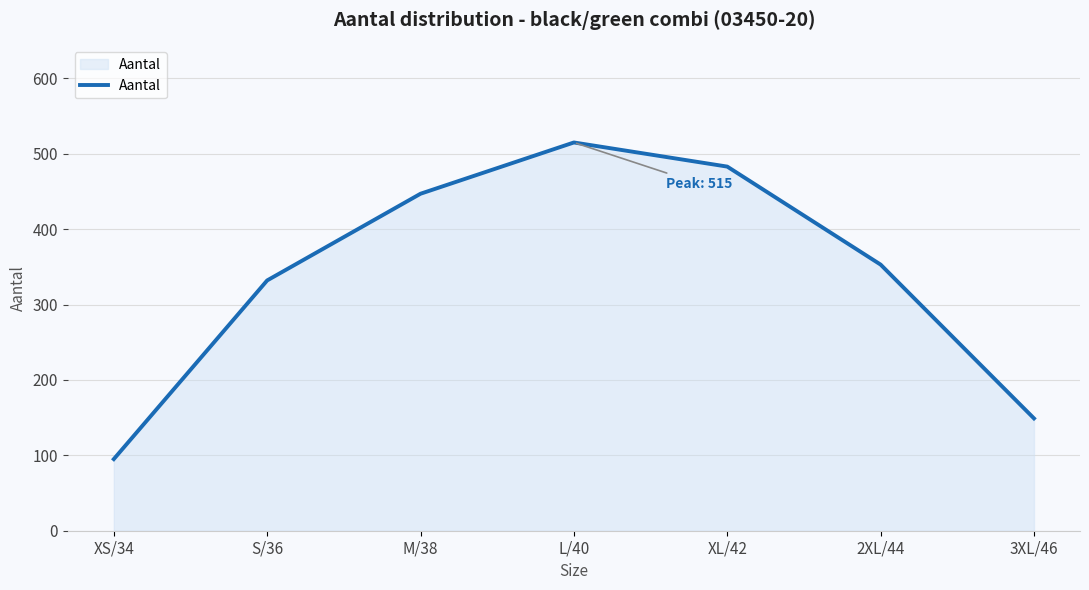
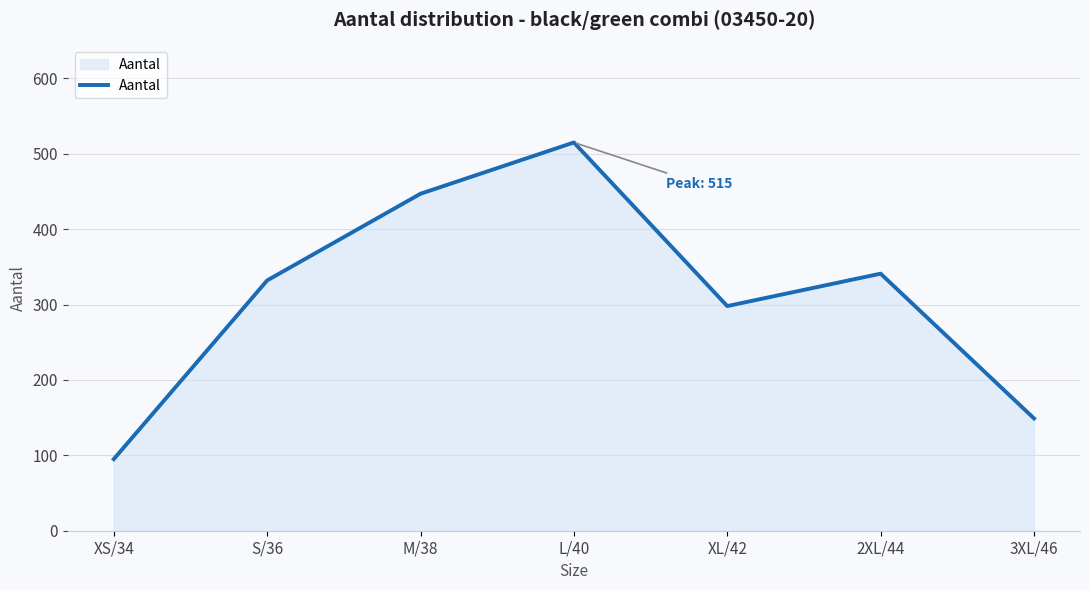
XL/42: 480 -> 300
2XL/44: 350 -> 340
